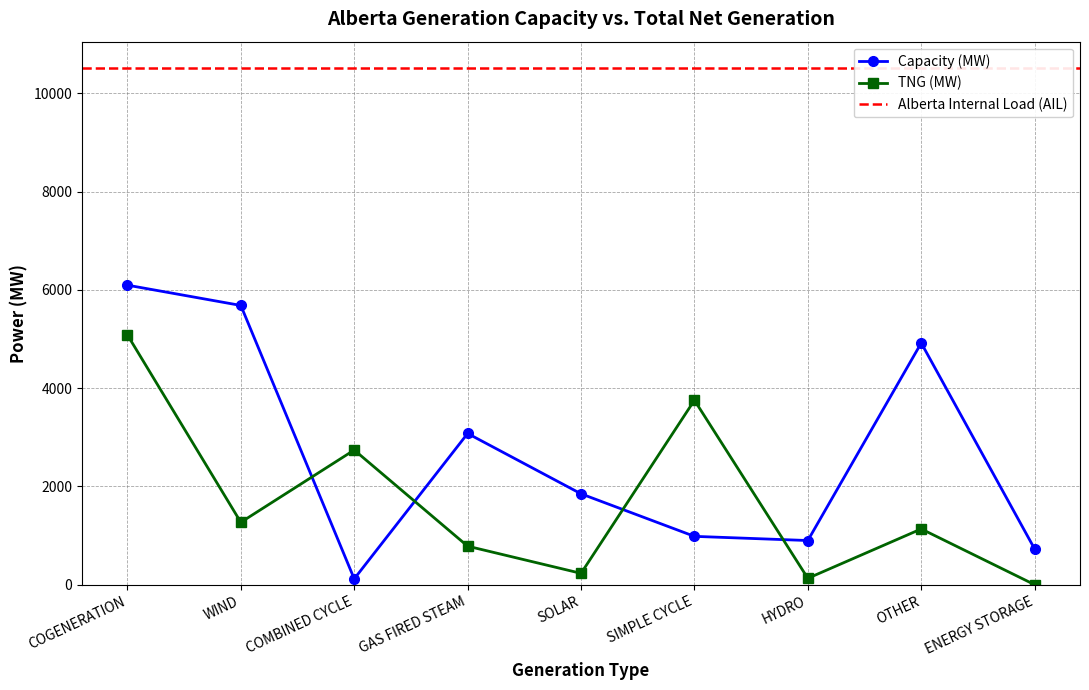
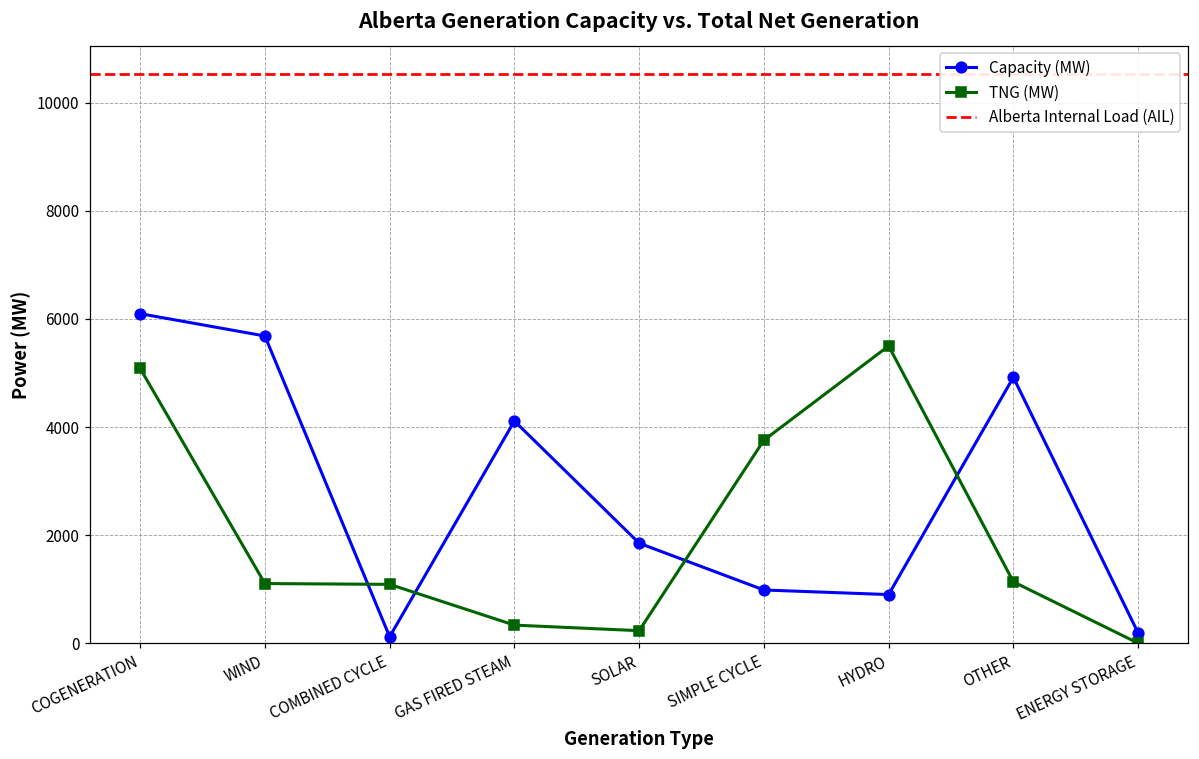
TNG (MW), WIND: 1300 -> 1100
TNG (MW), COMBINED CYCLE: 2700 -> 1100
Capacity (MW), GAS FIRED STEAM: 3100 -> 4100
TNG (MW), GAS FIRED STEAM: 800 -> 300
TNG (MW), HYDRO: 100 -> 5500
Capacity (MW), ENERGY STORAGE: 700 -> 200
